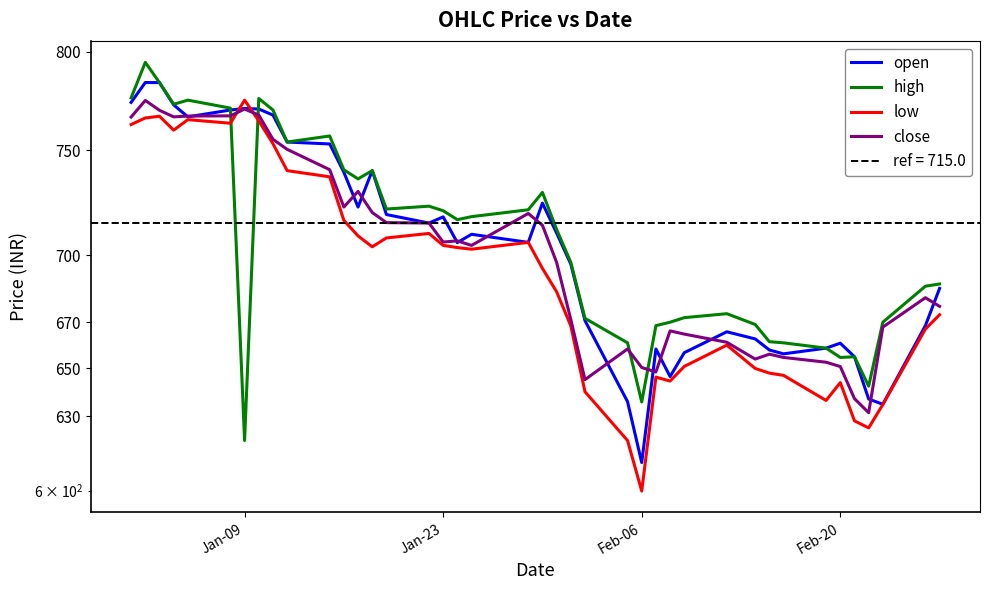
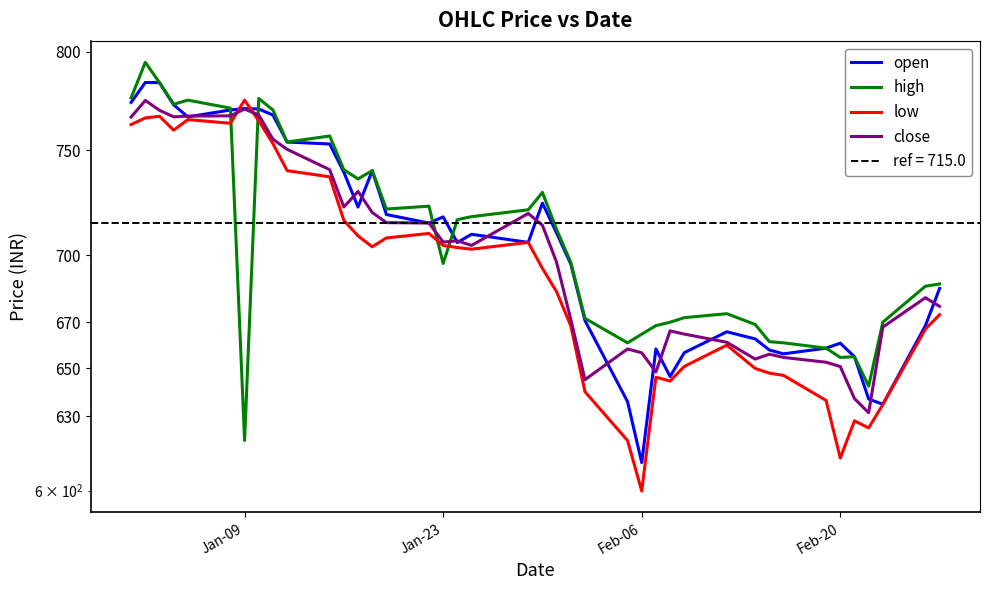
high, Jan-23: 721 -> 696
high, Feb-06: 636 -> 665
close, Feb-06: 650 -> 657
low, Feb-20: 644 -> 613
